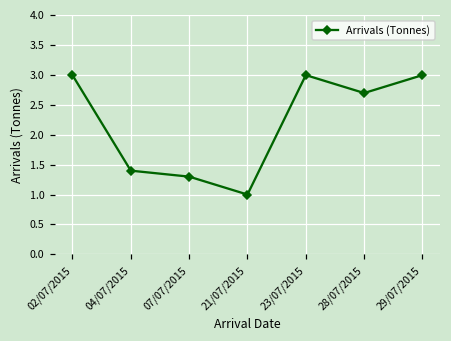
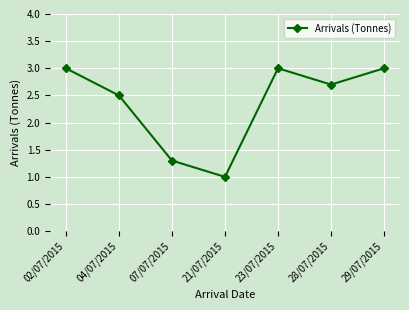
04/07/2015: 1.4 -> 2.5
